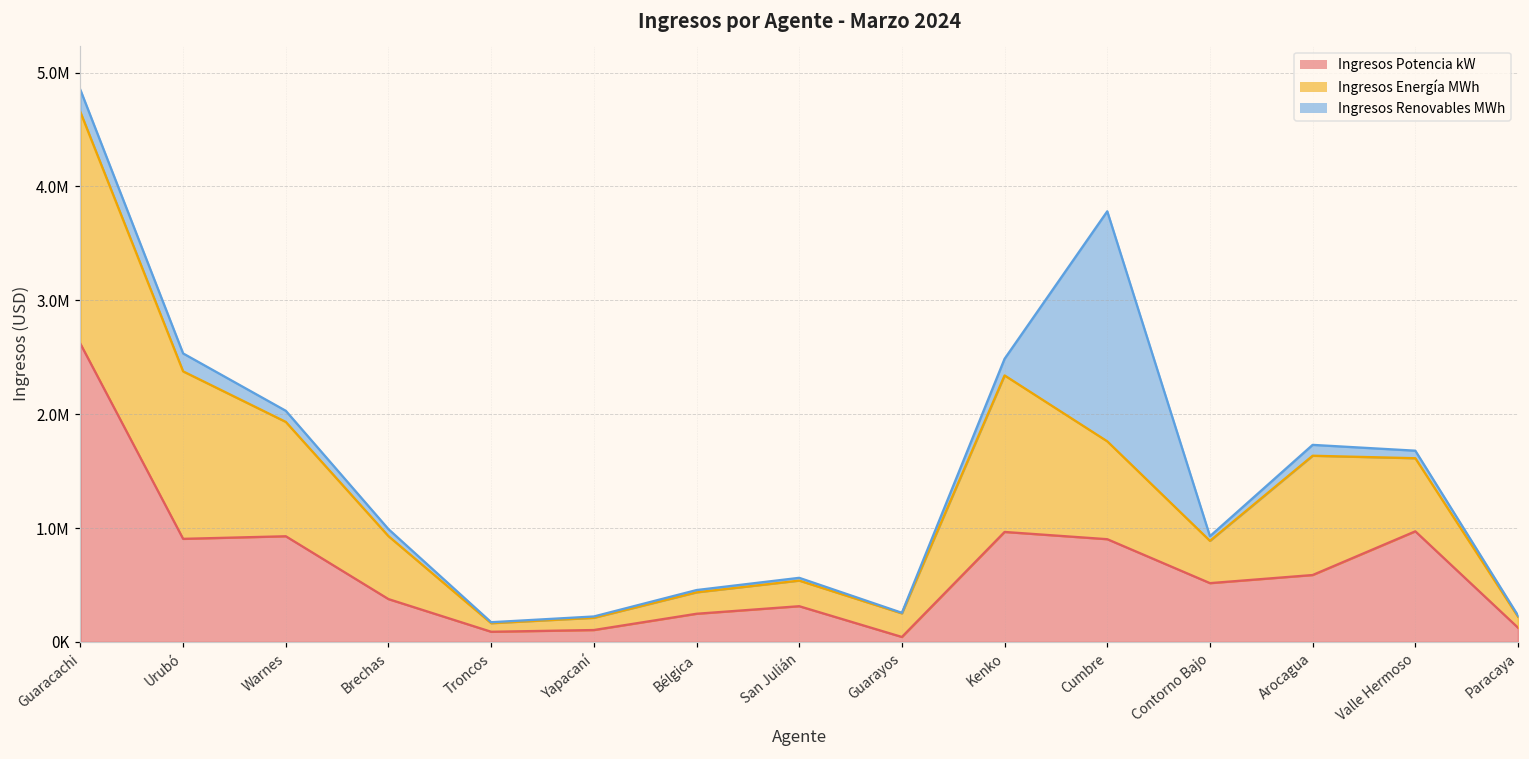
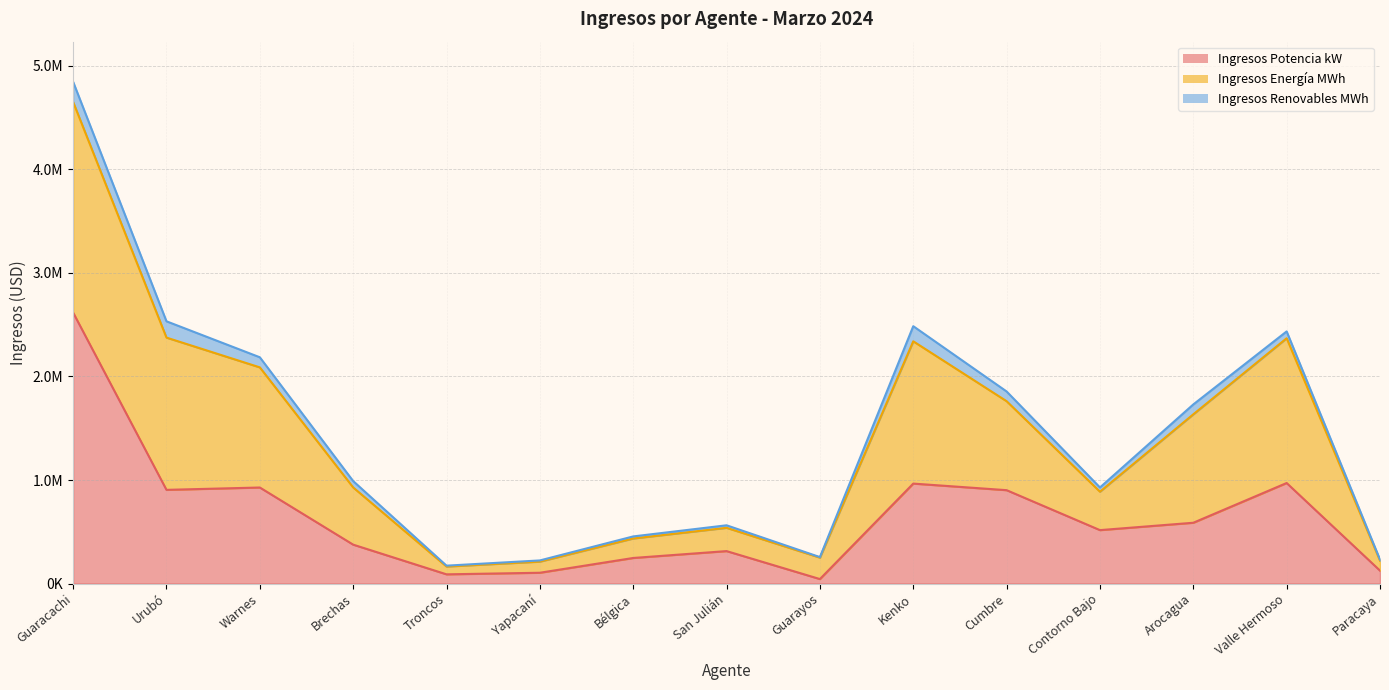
Ingresos Energía MWh, Warnes: 1000000 -> 1160000
Ingresos Renovables MWh, Cumbre: 2020000 -> 90000
Ingresos Energía MWh, Valle Hermoso: 640000 -> 1400000
